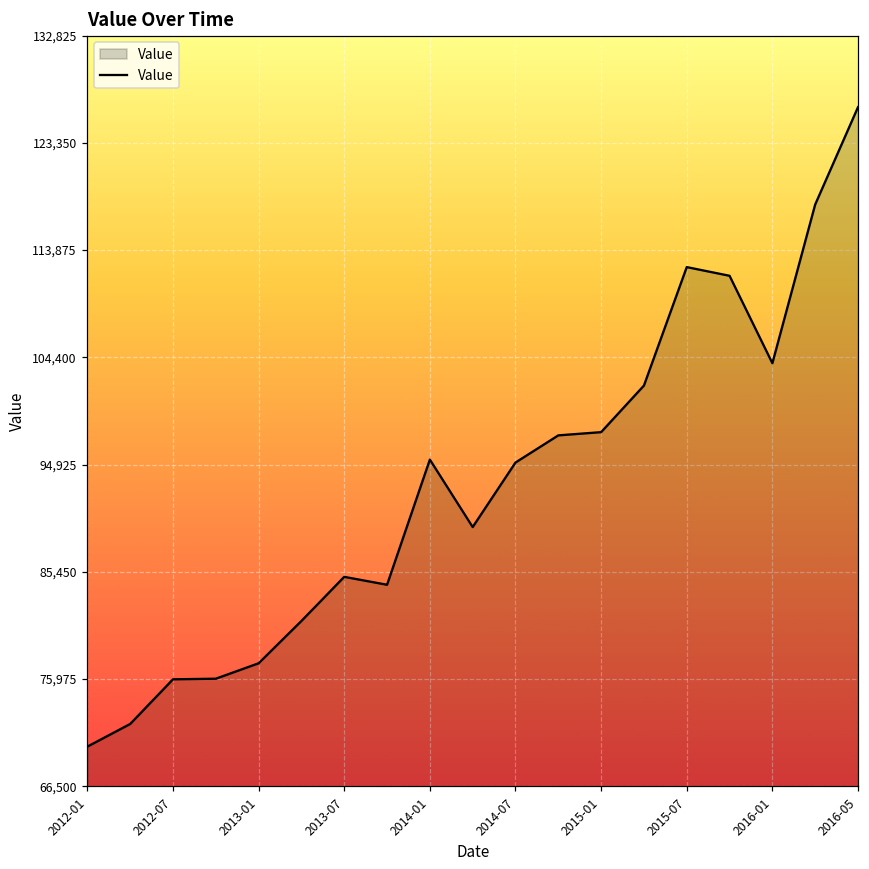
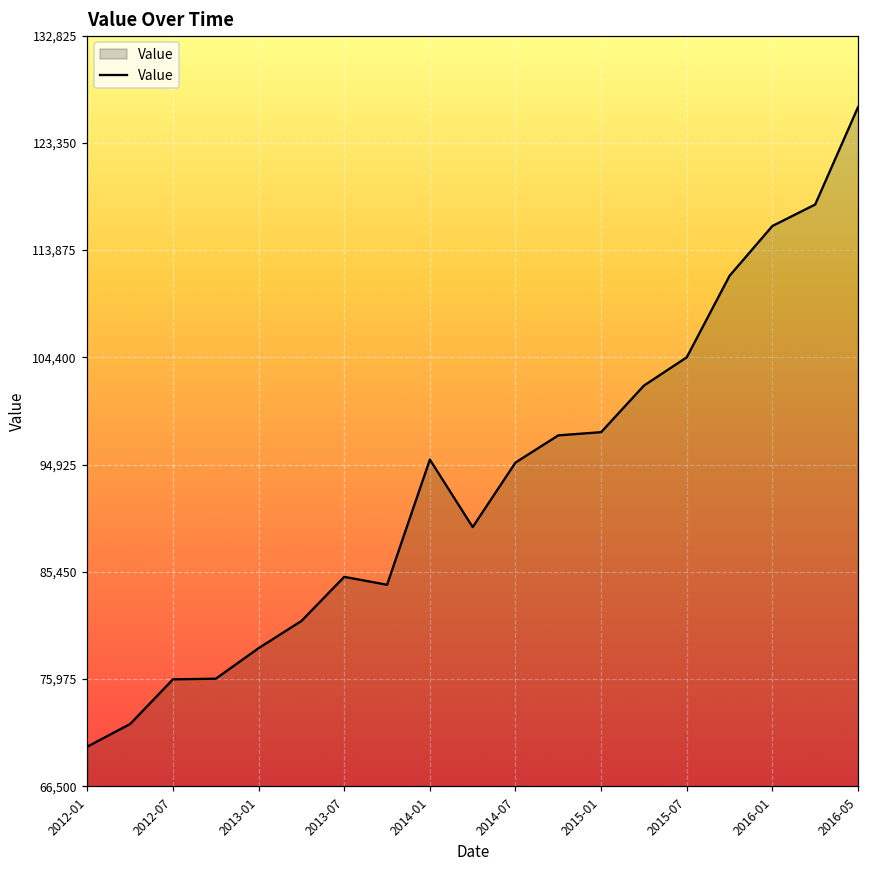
2013-01: 77,400 -> 78,700
2015-07: 112,400 -> 104,400
2016-01: 103,900 -> 116,000
